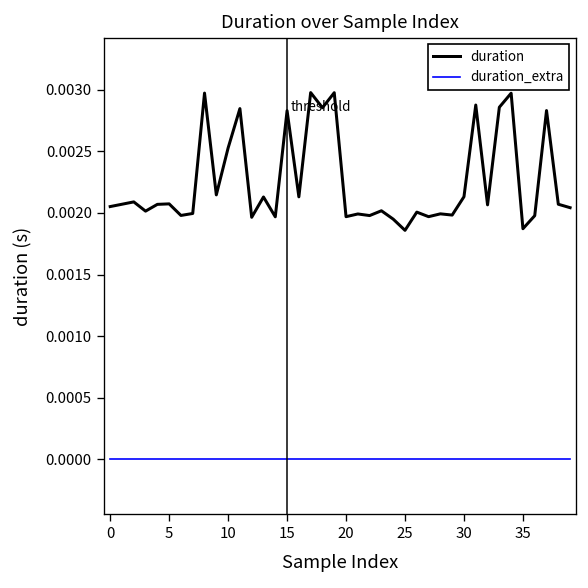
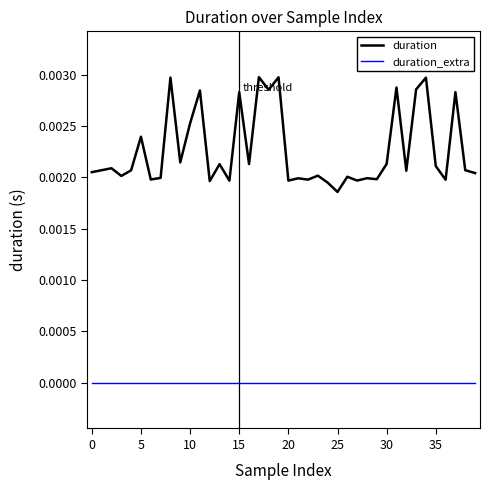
duration, 5: 0.00207 -> 0.00240
duration, 35: 0.00187 -> 0.00211
